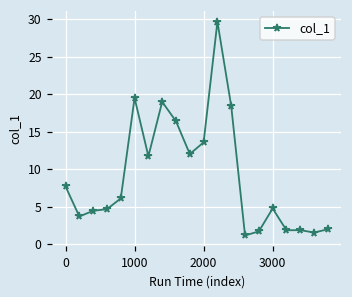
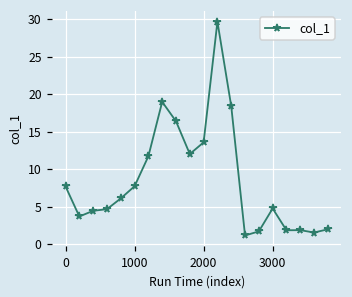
1000: 20 -> 8
